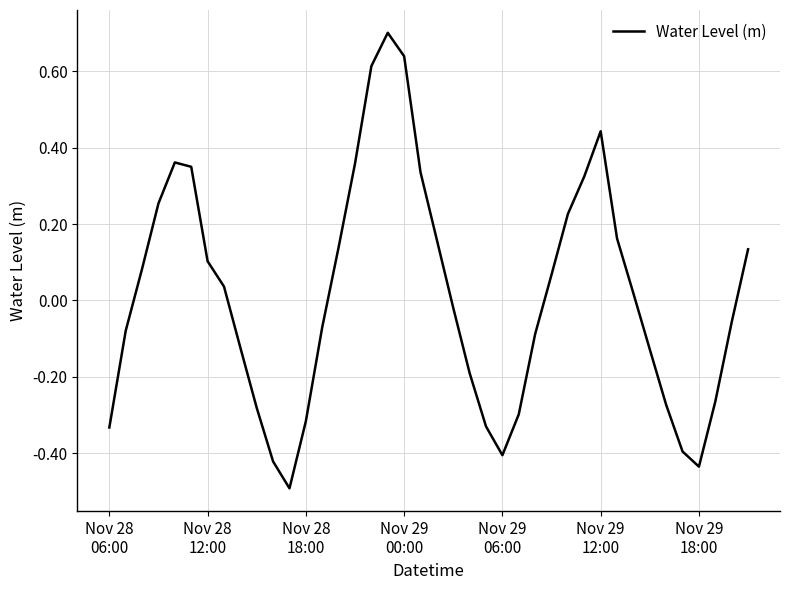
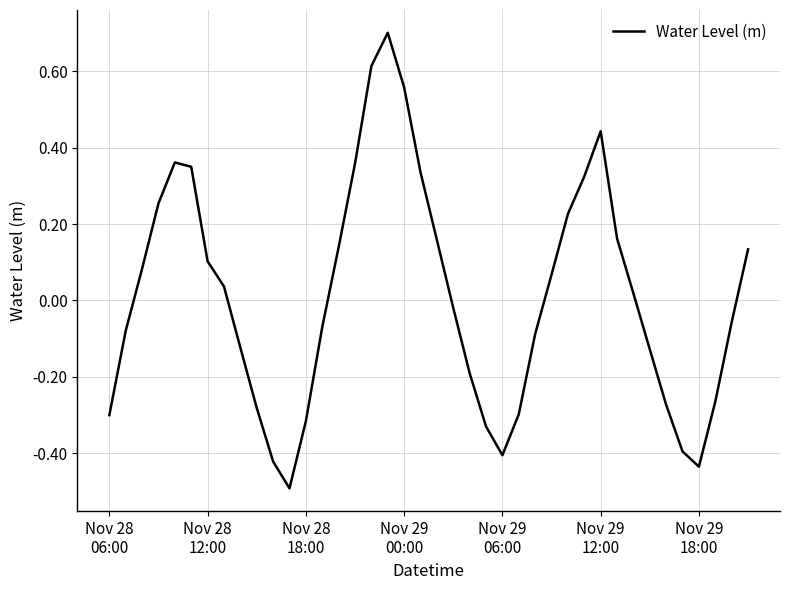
Nov 28 06:00: -0.33 -> -0.30
Nov 29 00:00: 0.64 -> 0.56
